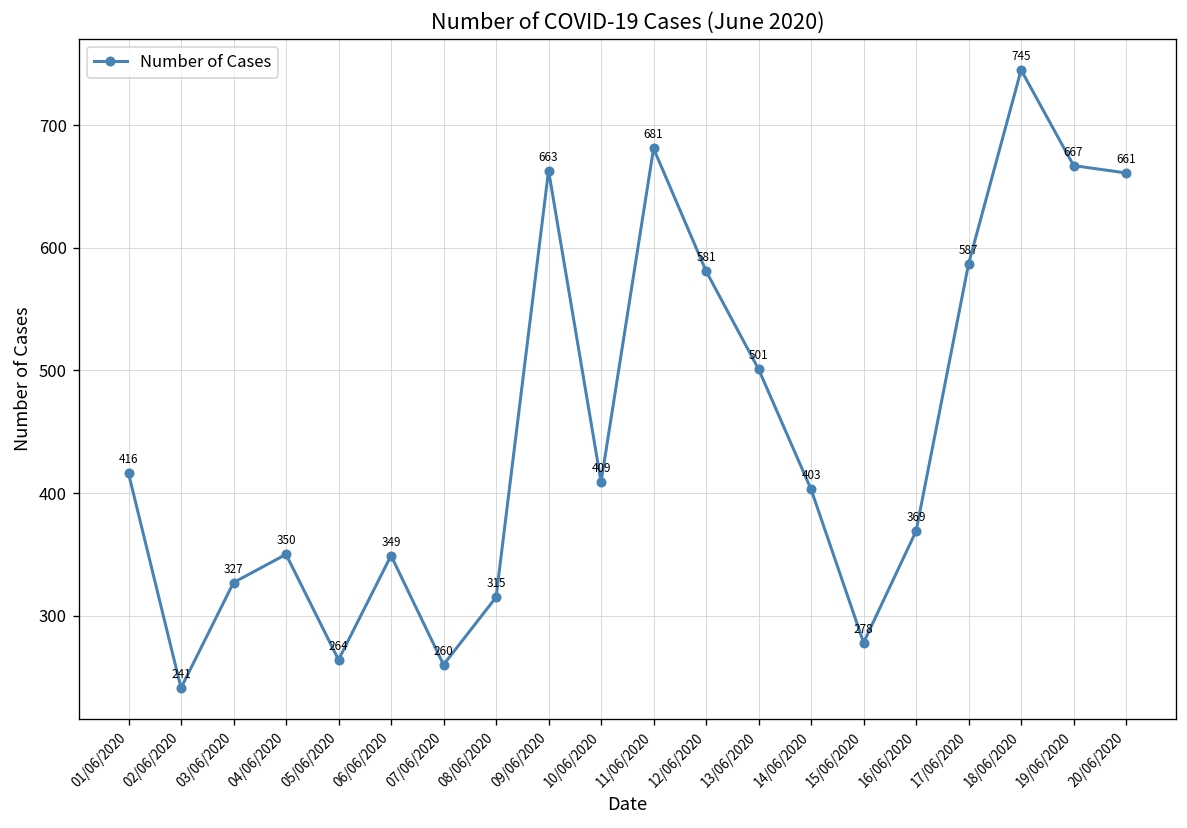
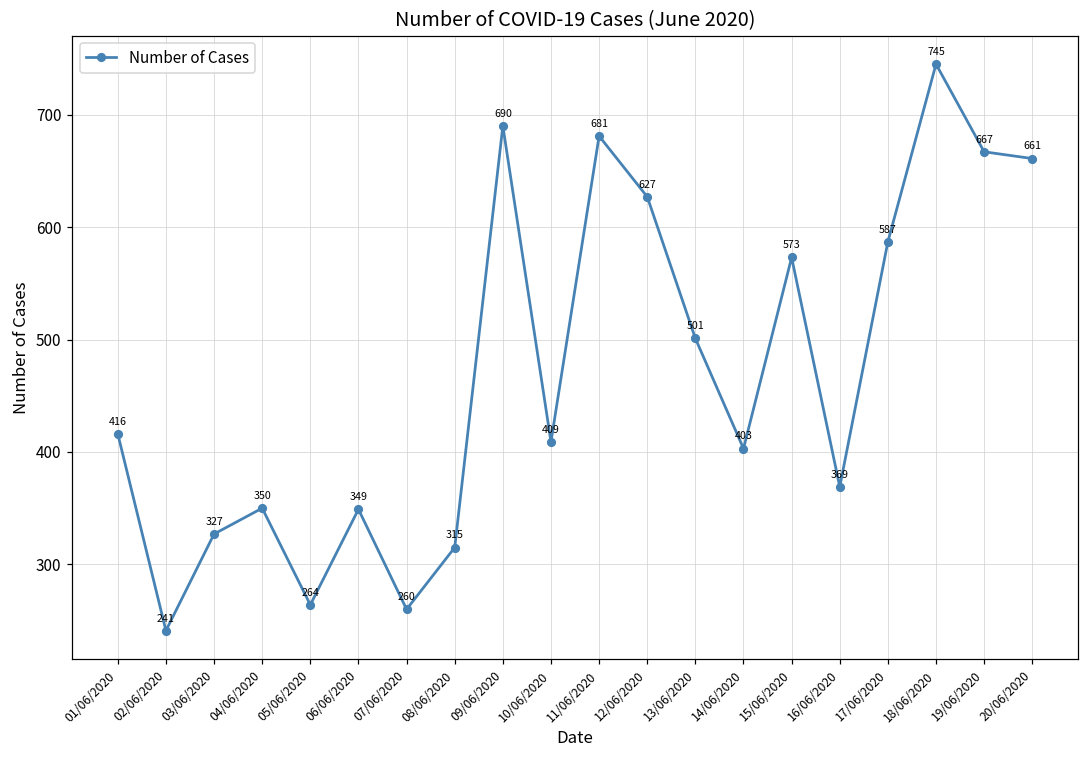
09/06/2020: 663 -> 690
12/06/2020: 581 -> 627
15/06/2020: 278 -> 573
